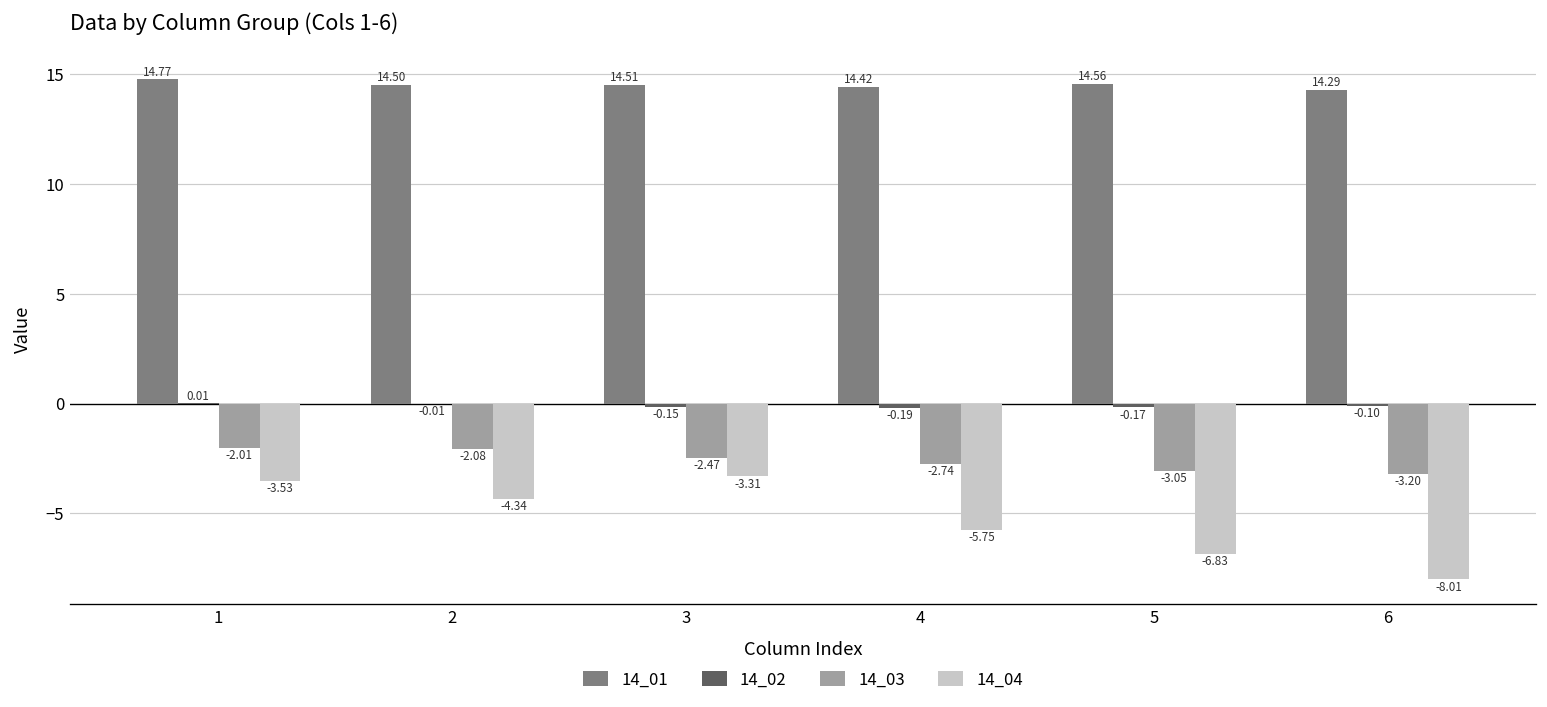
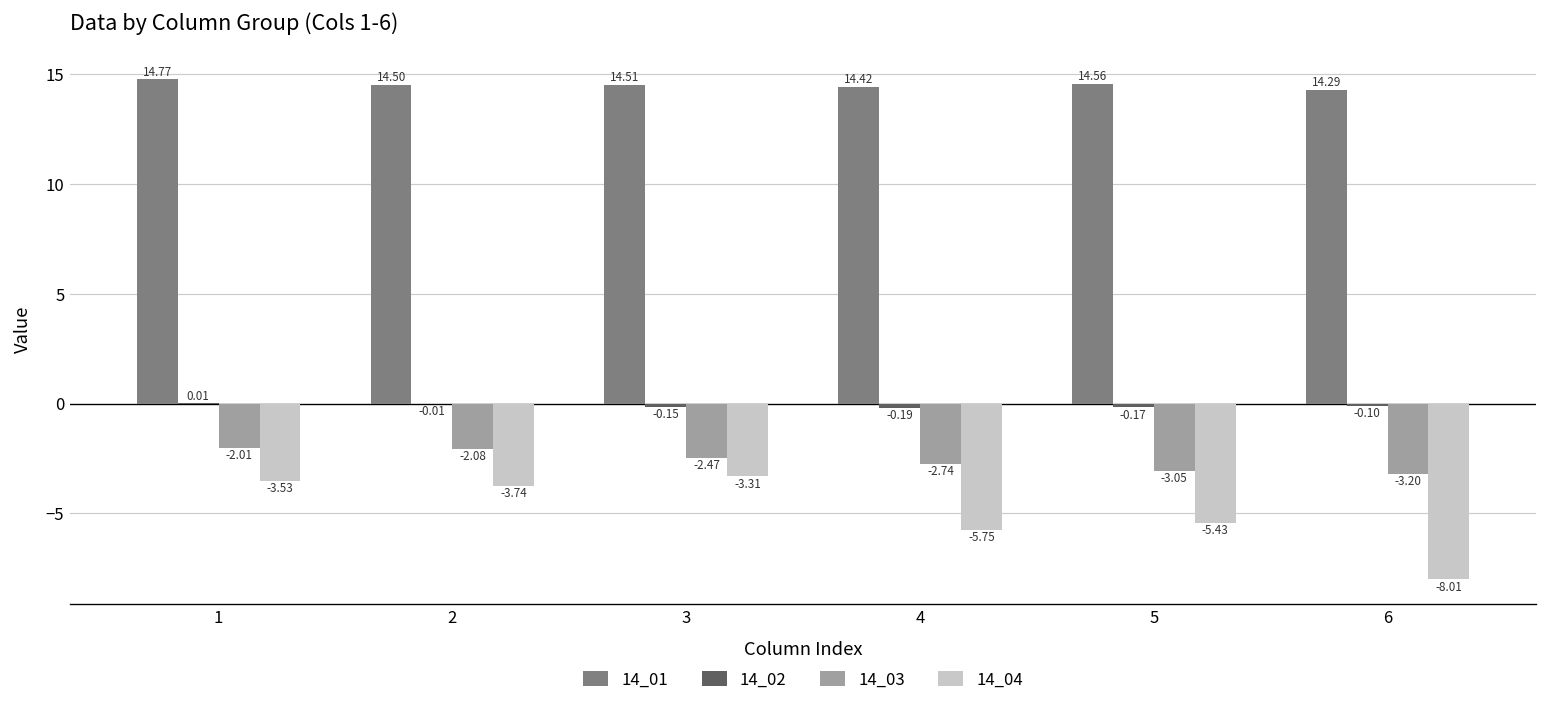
14_04, 2: -4.34 -> -3.74
14_04, 5: -6.83 -> -5.43
